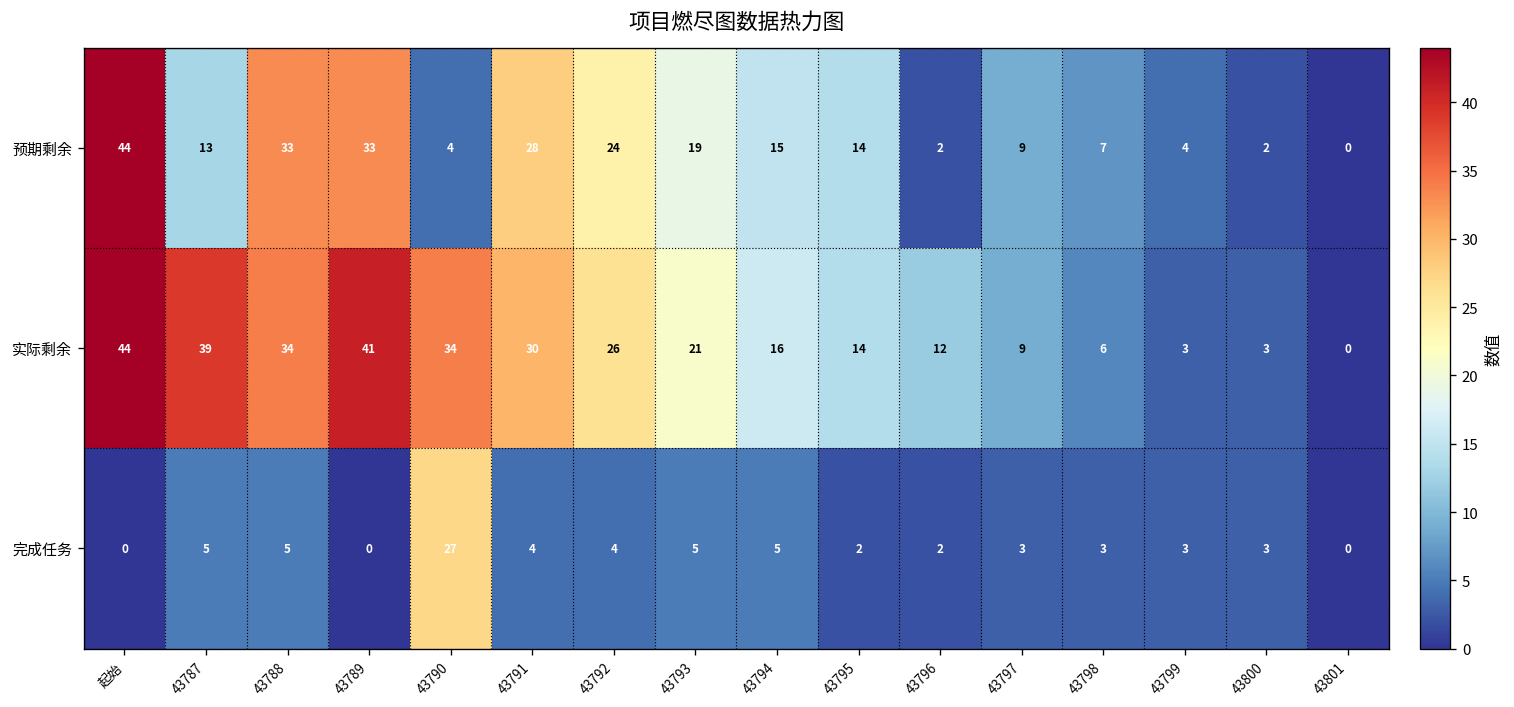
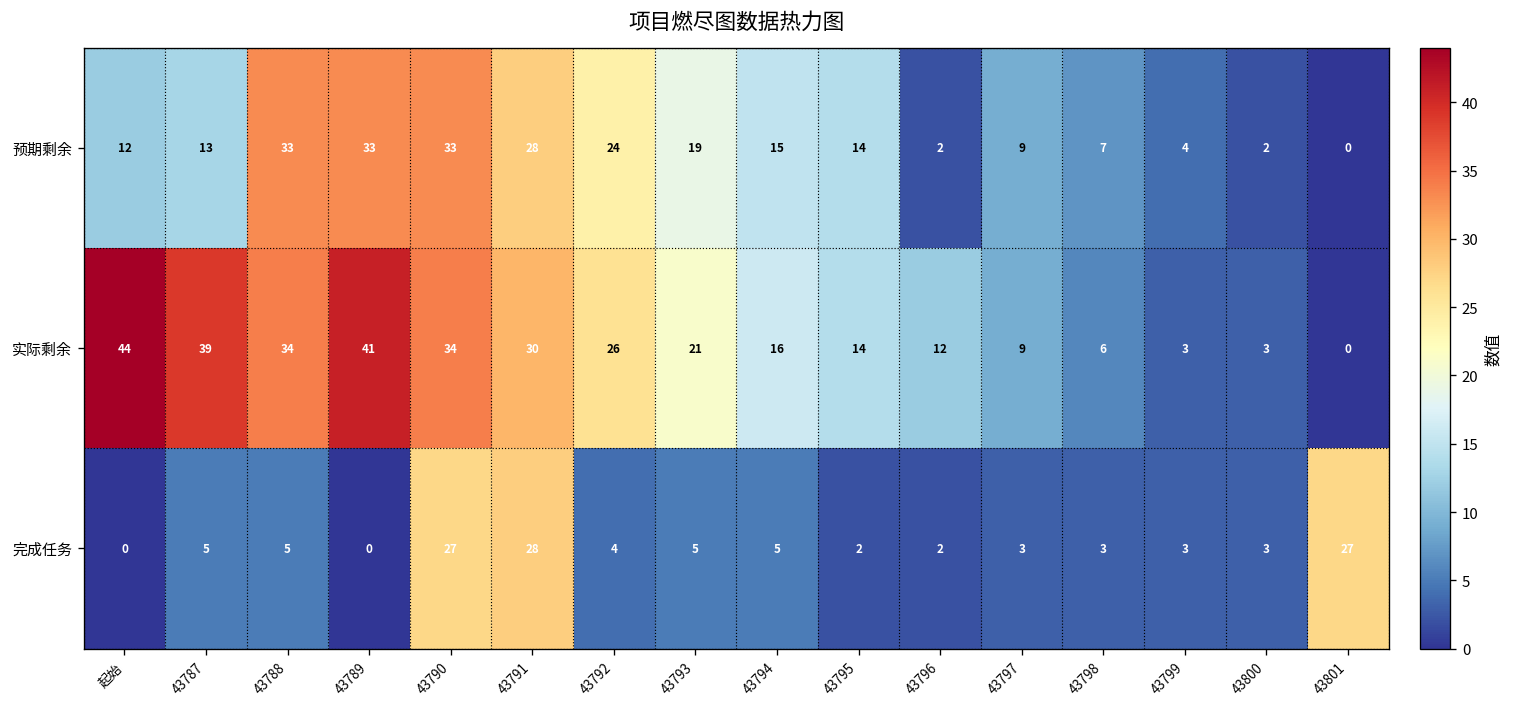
预期剩余, 起始: 44 -> 12
预期剩余, 43790: 4 -> 33
完成任务, 43791: 4 -> 28
完成任务, 43801: 0 -> 27
